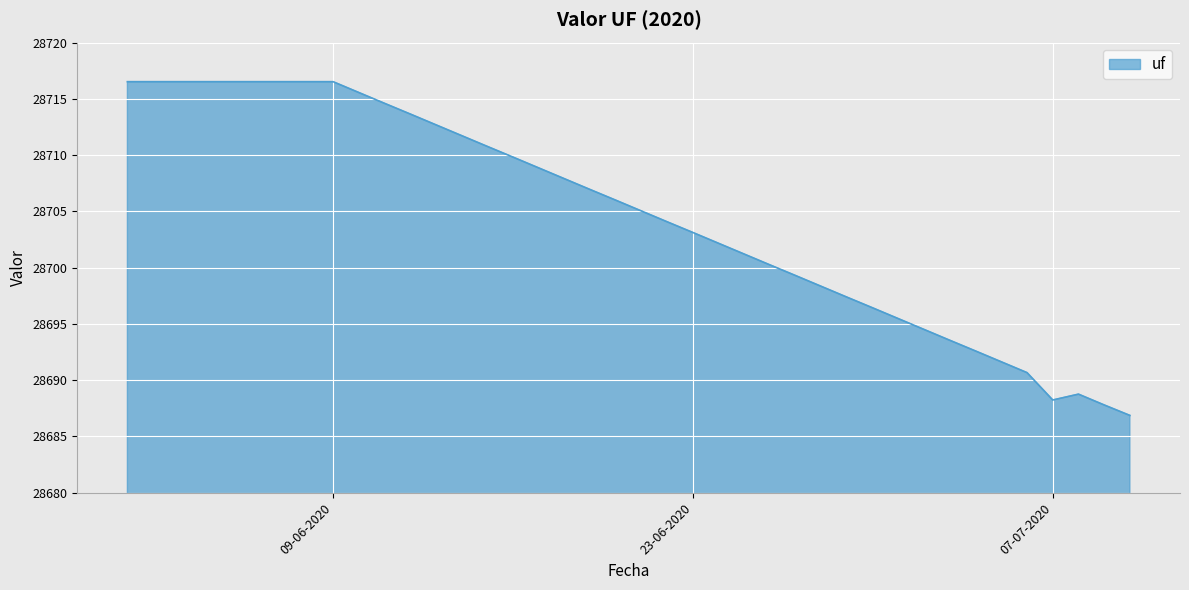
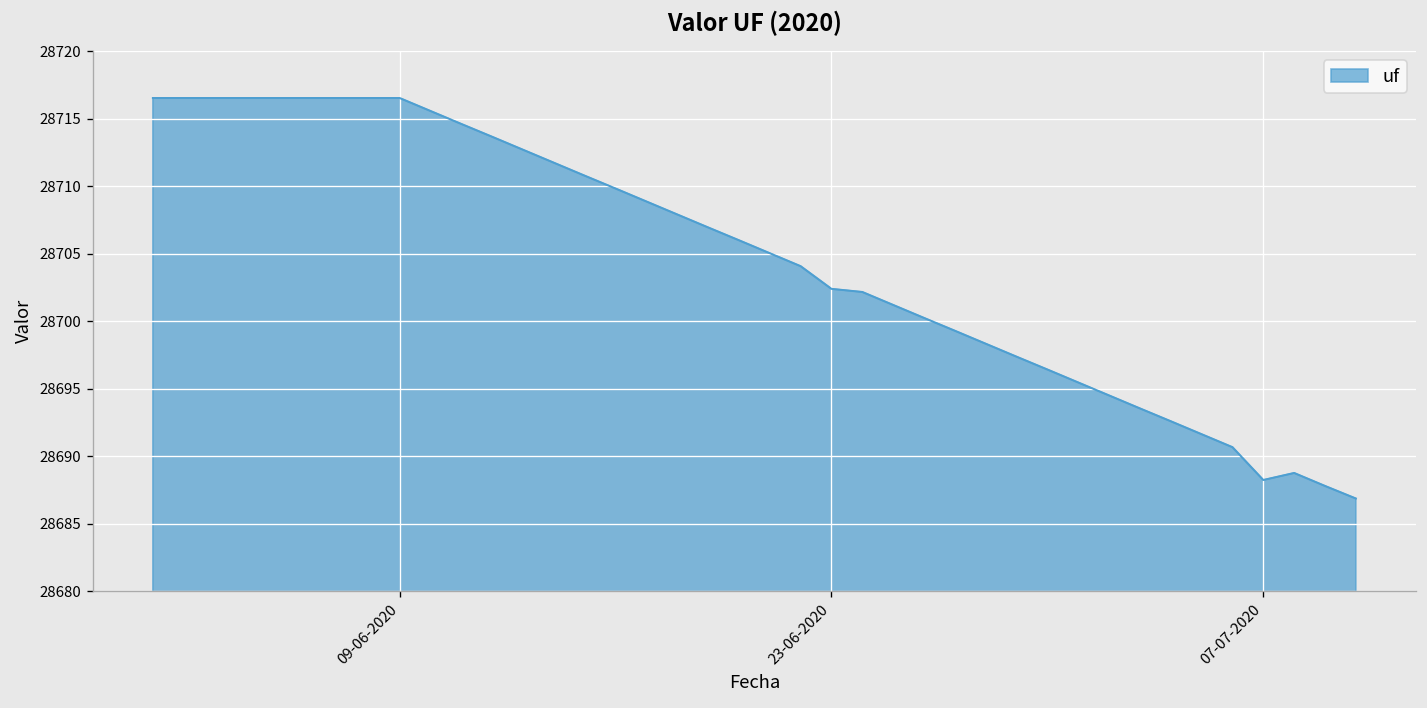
23-06-2020: 28703.1 -> 28702.4
